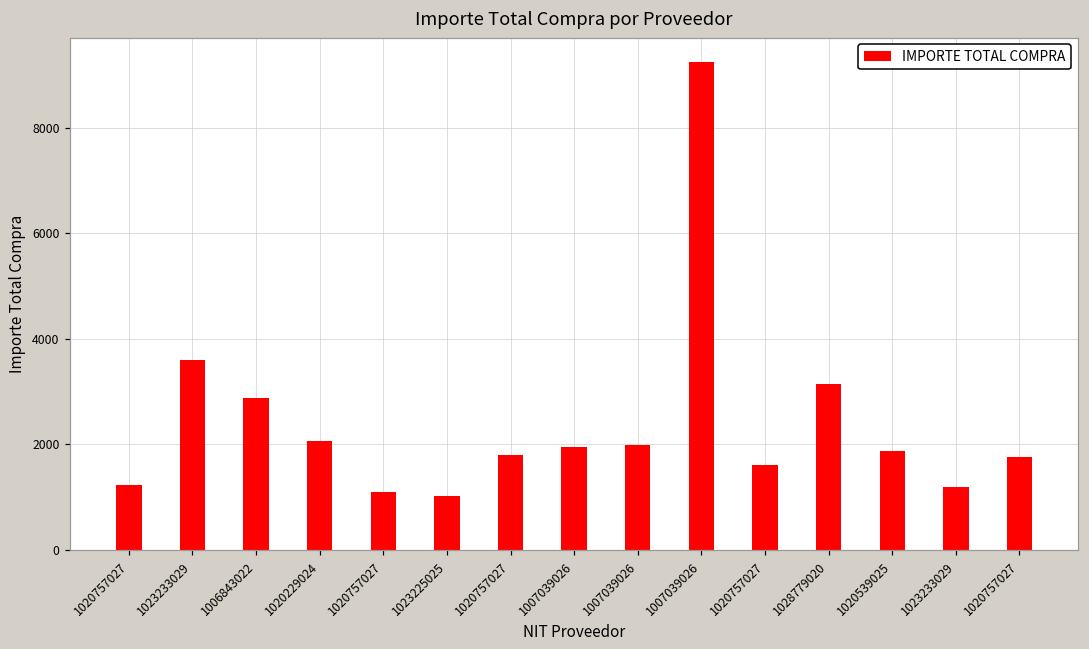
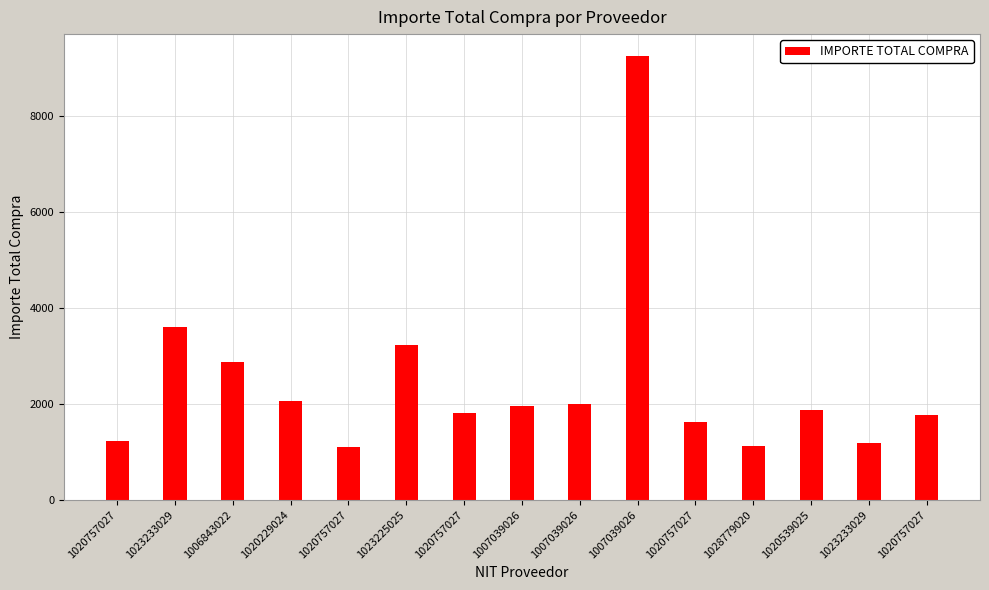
1023225025: 1000 -> 3200
1028779020: 3100 -> 1100
